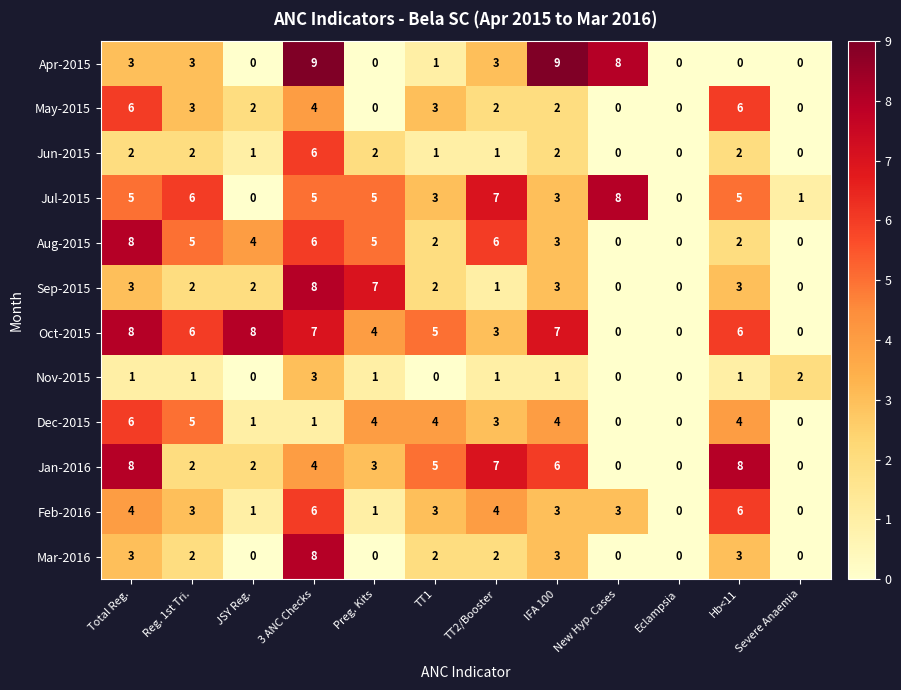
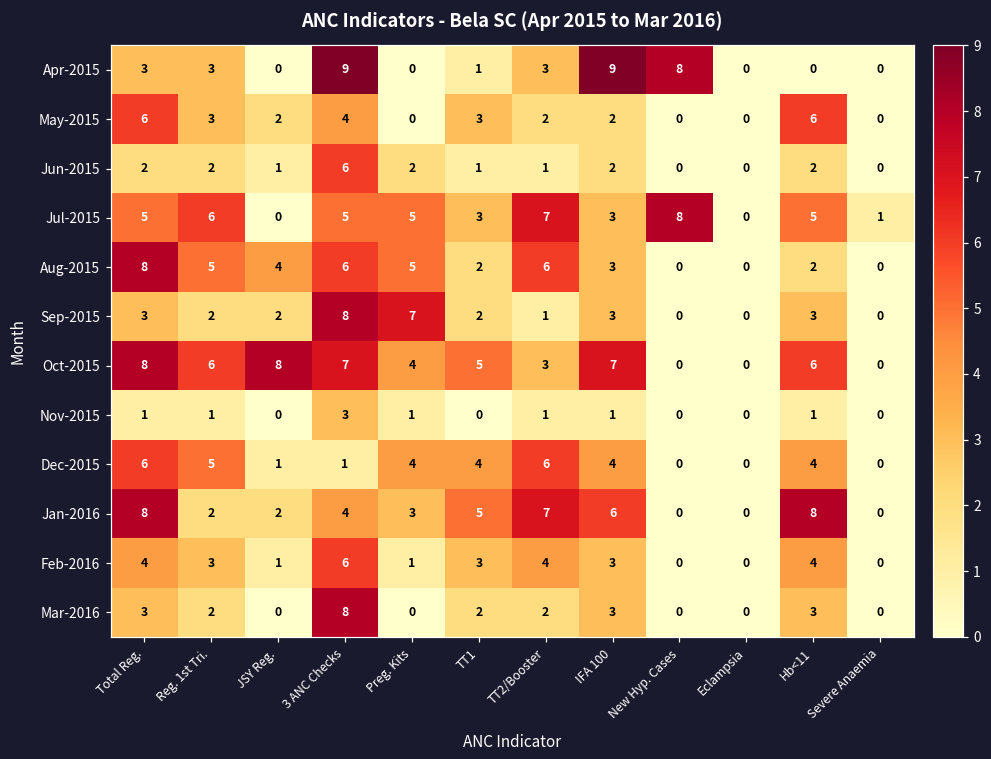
Nov-2015, Severe Anaemia: 2 -> 0
Dec-2015, TT2/Booster: 3 -> 6
Feb-2016, New Hyp. Cases: 3 -> 0
Feb-2016, Hb<11: 6 -> 4
